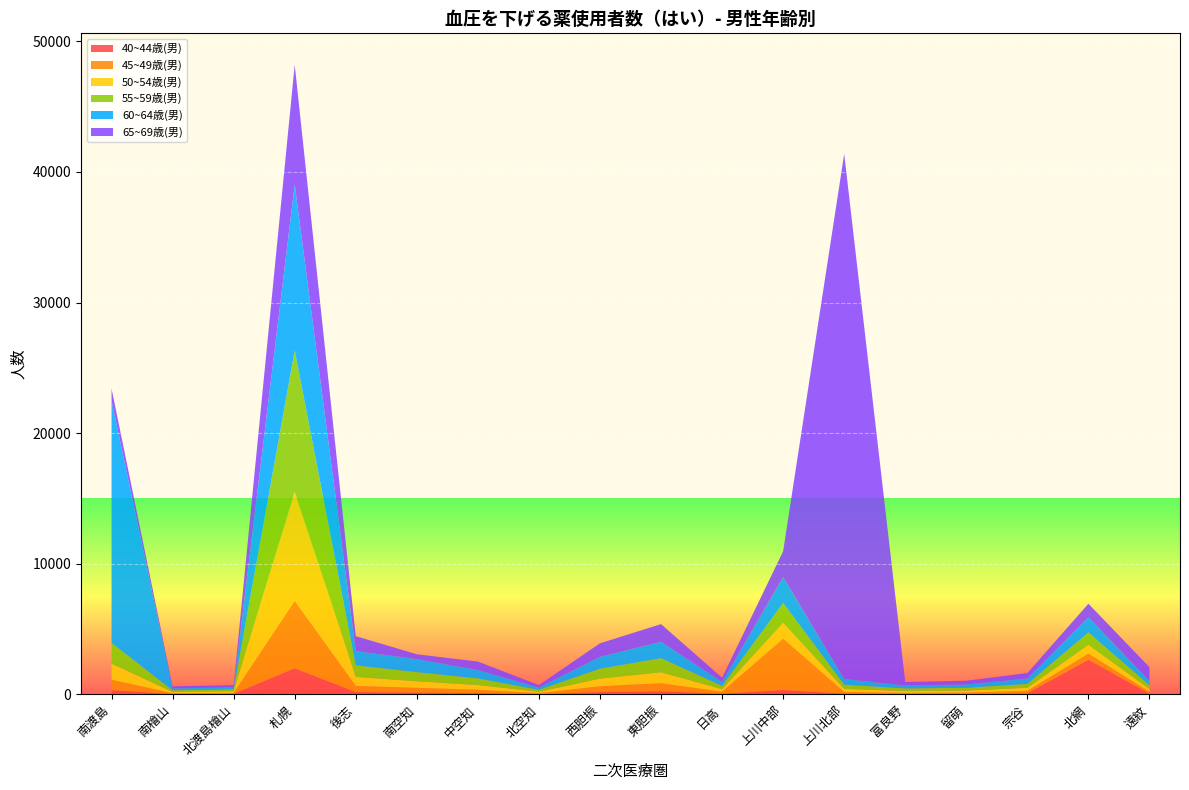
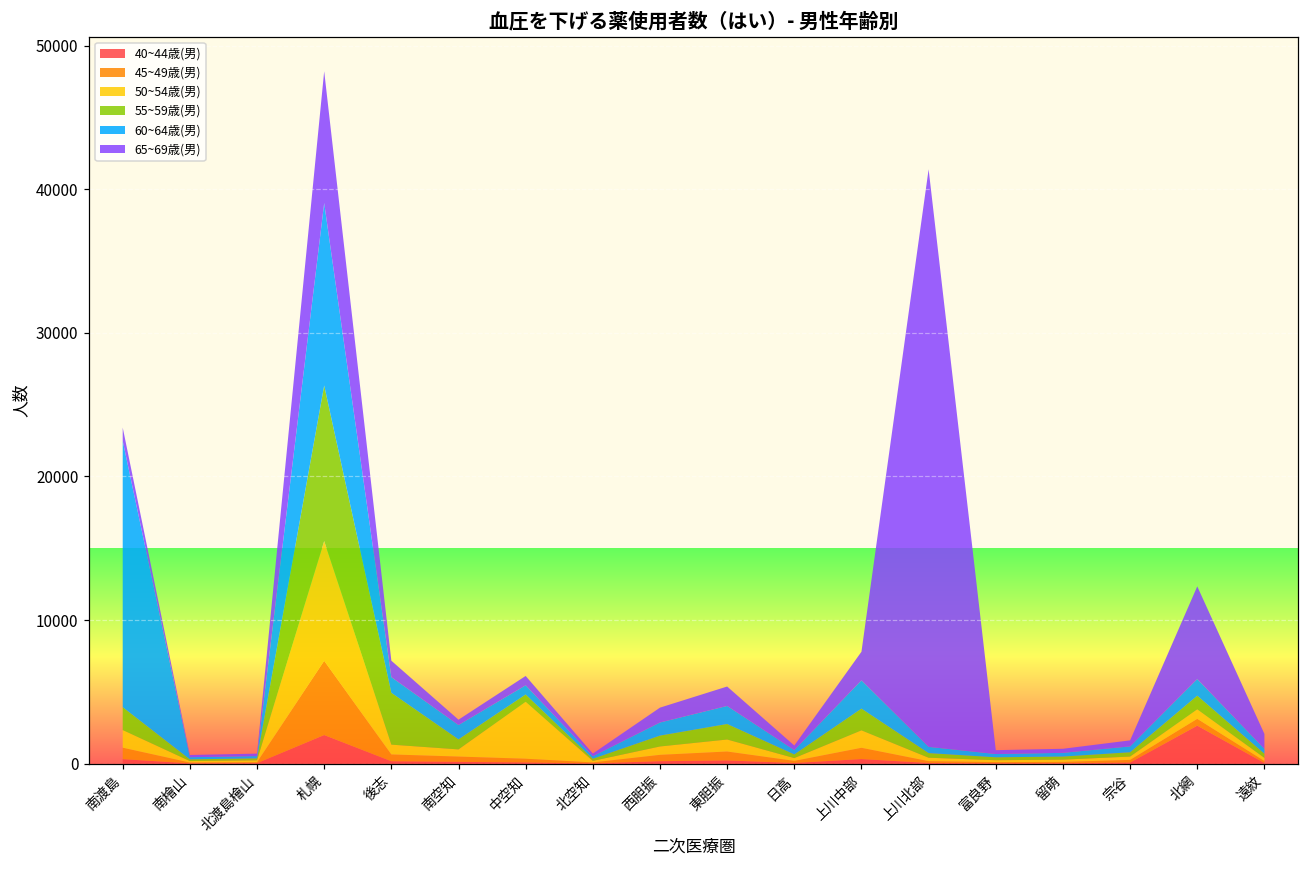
55~59歳(男), 後志: 900 -> 3600
50~54歳(男), 中空知: 400 -> 4000
45~49歳(男), 上川中部: 3900 -> 800
65~69歳(男), 北網: 1000 -> 6500
